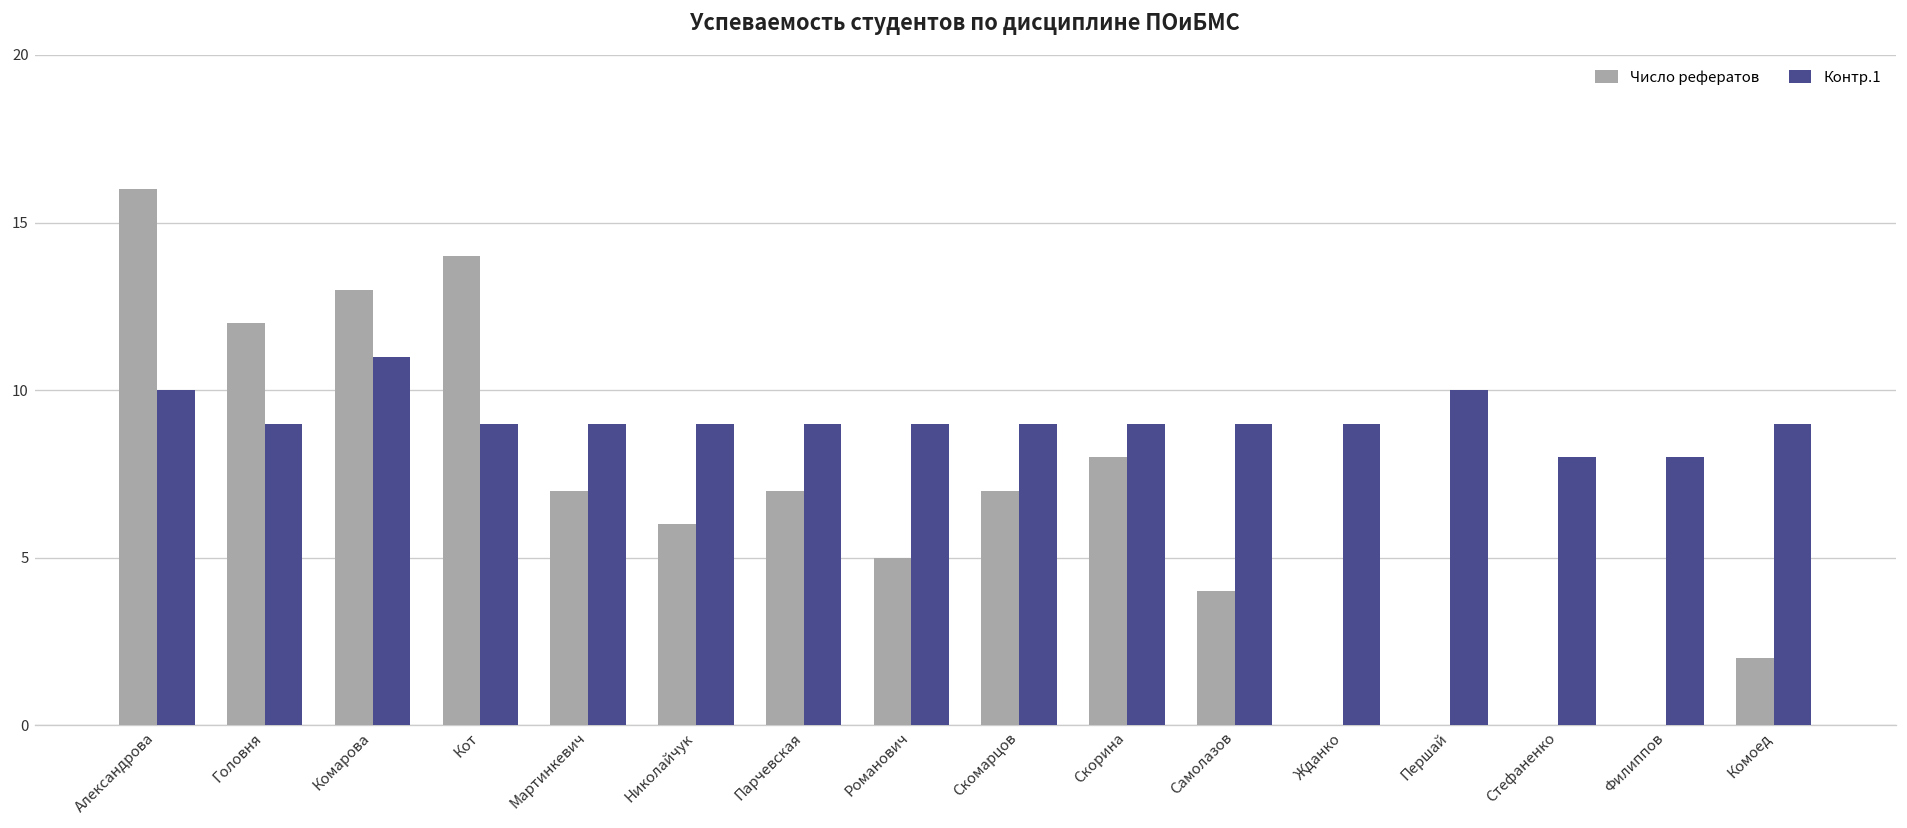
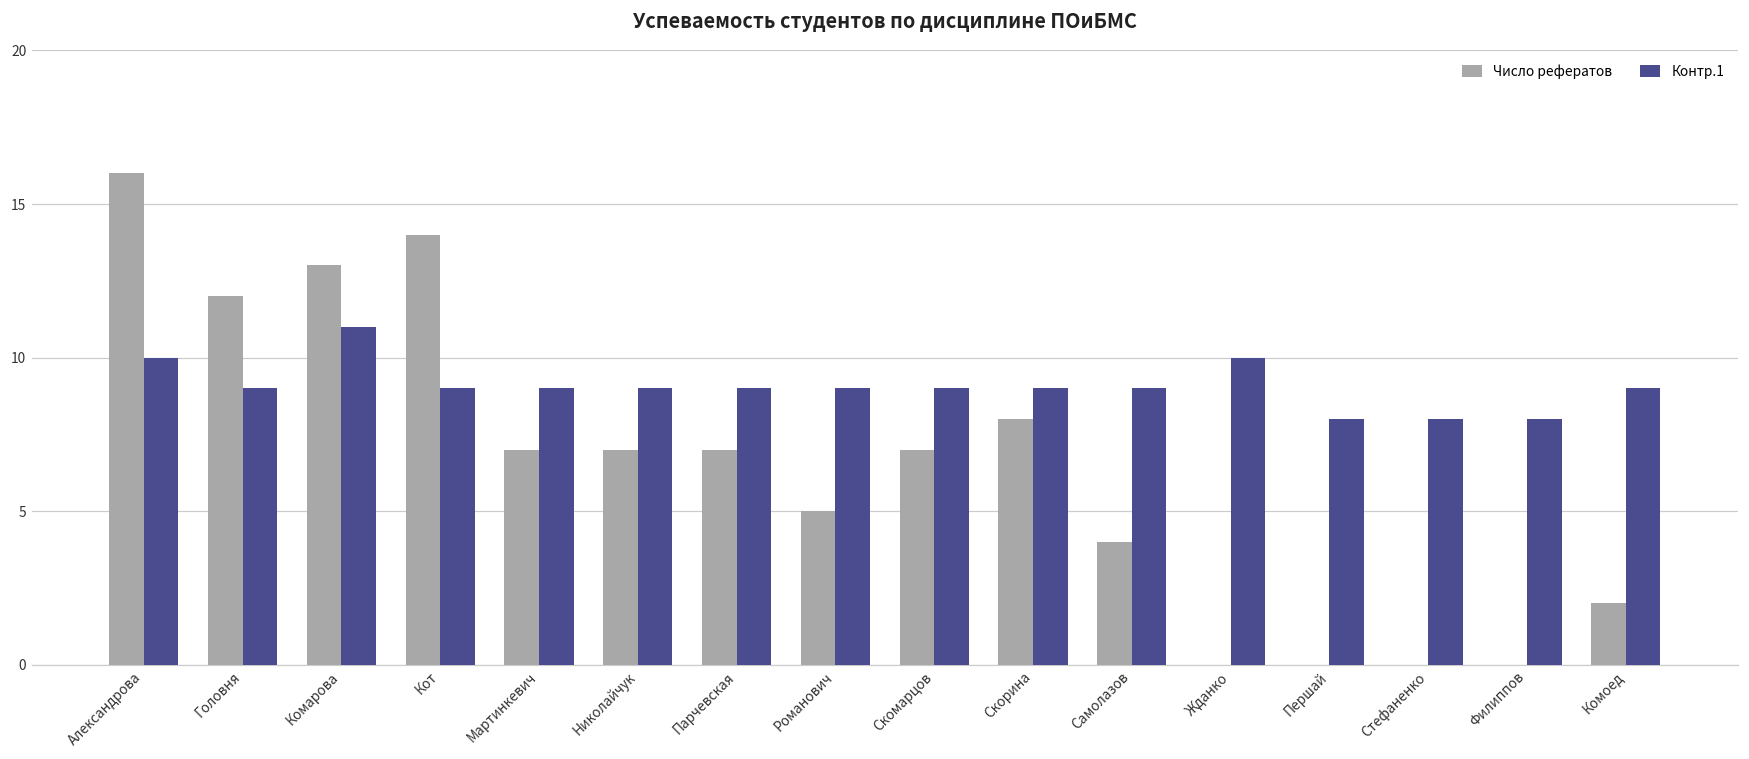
Число рефератов, Николайчук: 6 -> 7
Контр.1, Жданко: 9 -> 10
Контр.1, Першай: 10 -> 8
